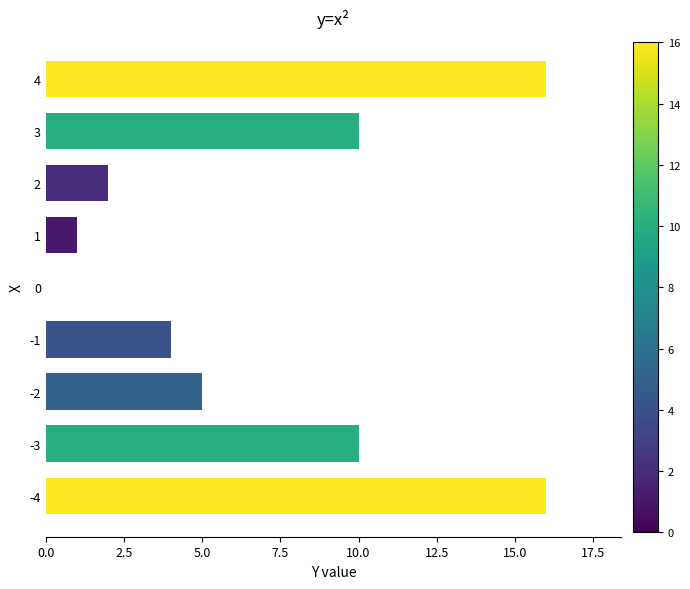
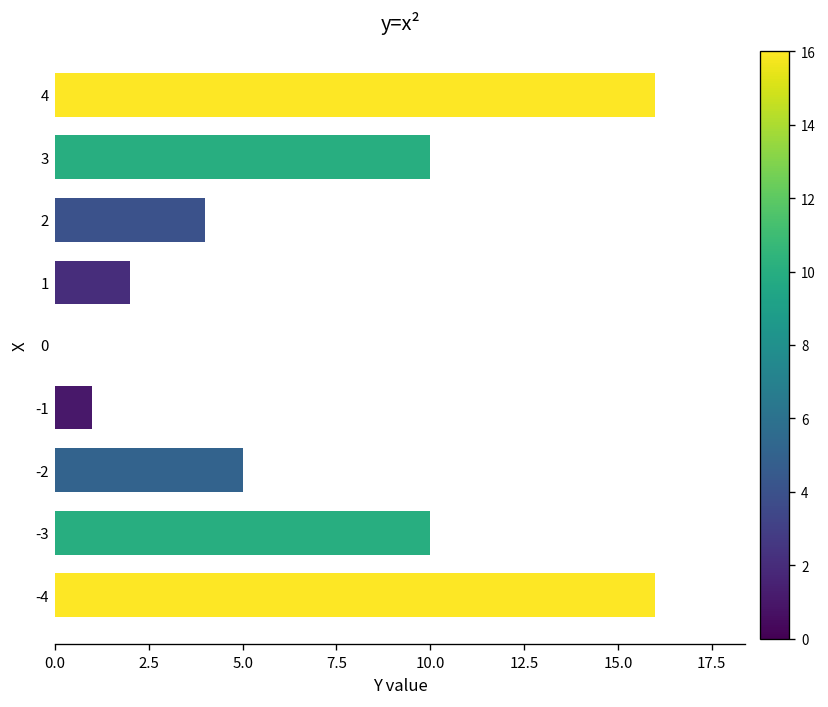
2: 2 -> 4
1: 1 -> 2
-1: 4 -> 1
